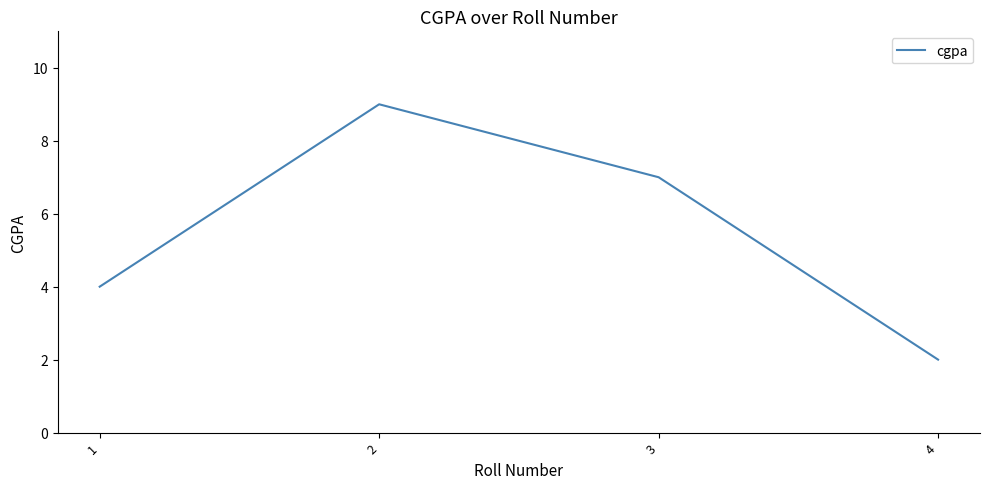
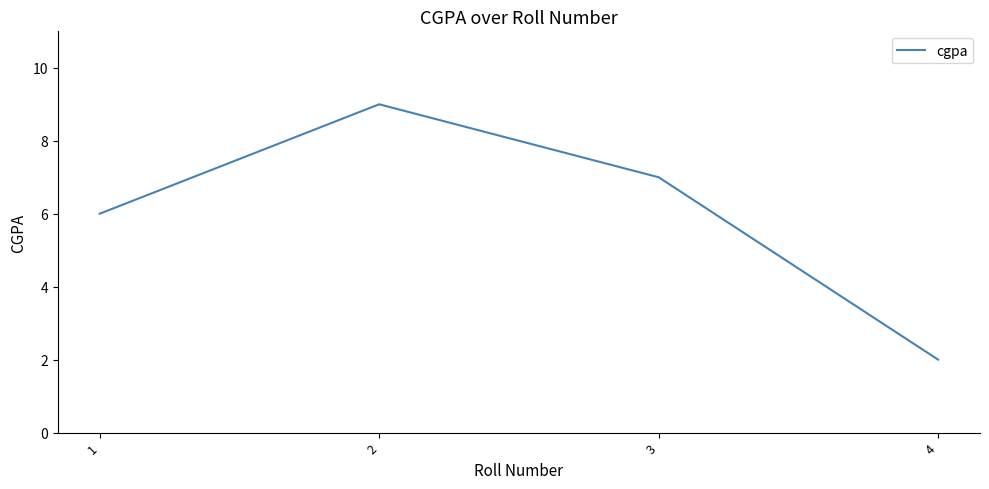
1: 4 -> 6
